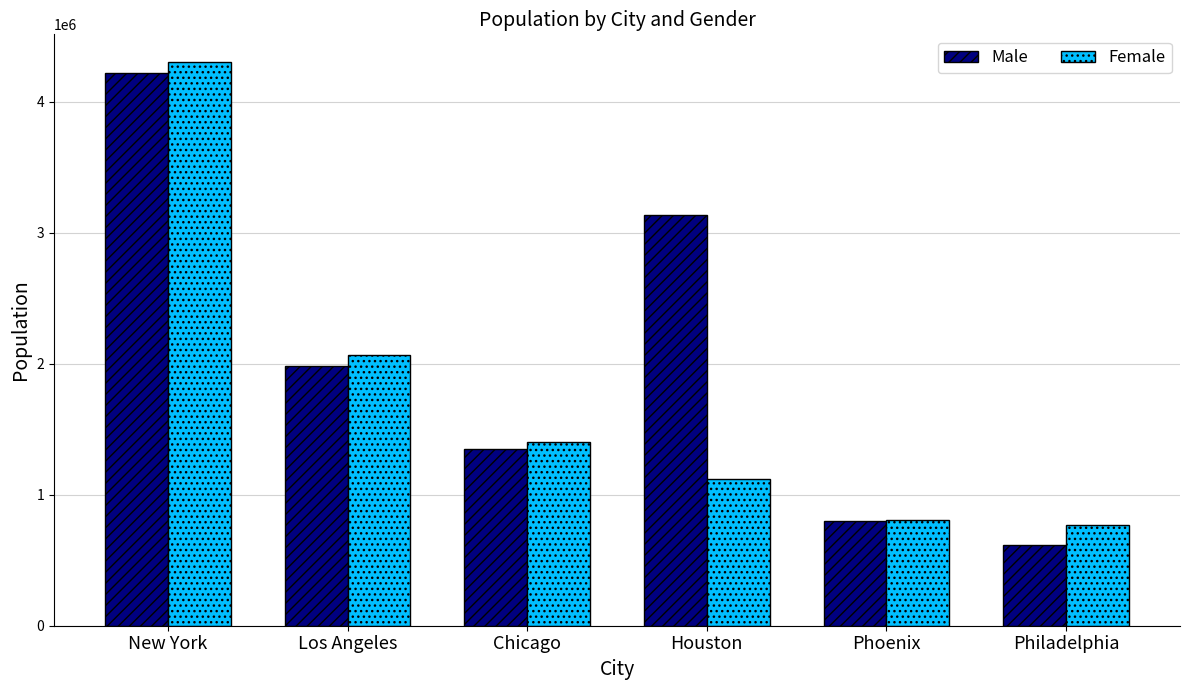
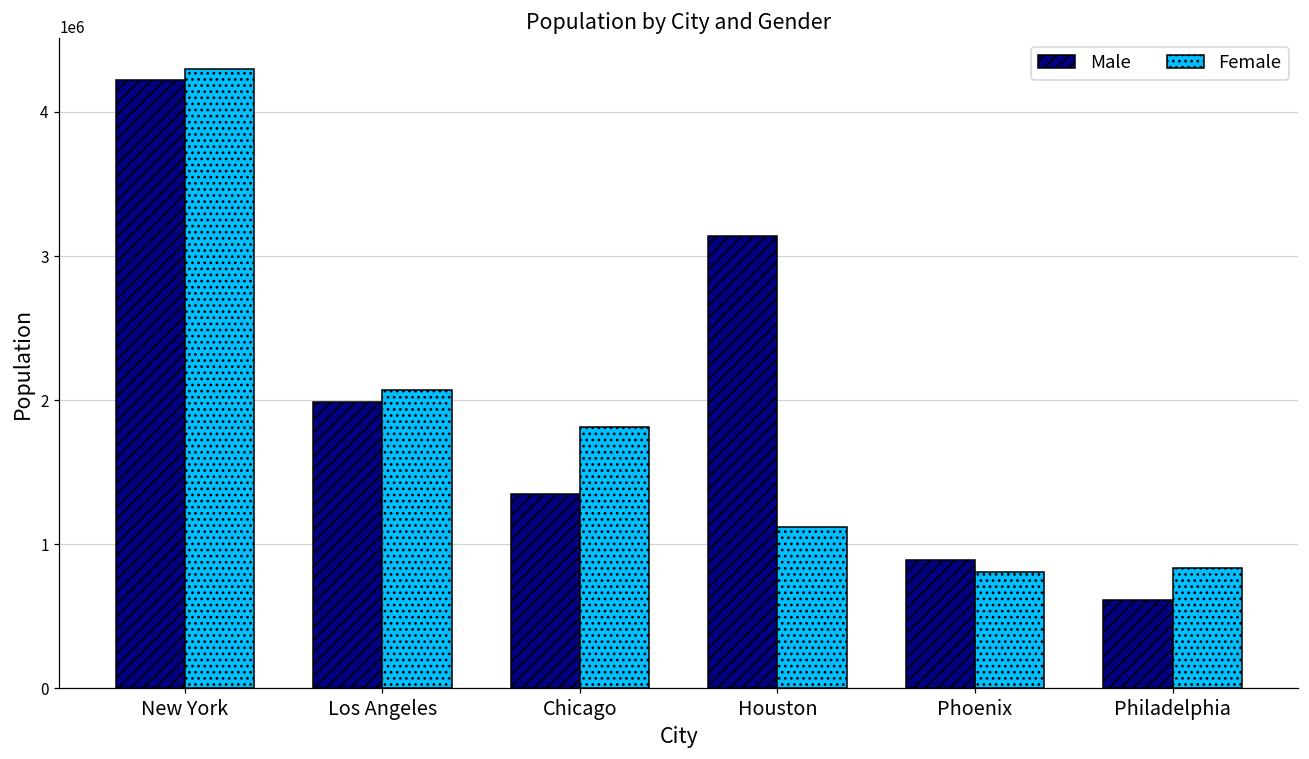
Female, Chicago: 1400000 -> 1810000
Male, Phoenix: 800000 -> 890000
Female, Philadelphia: 770000 -> 830000
